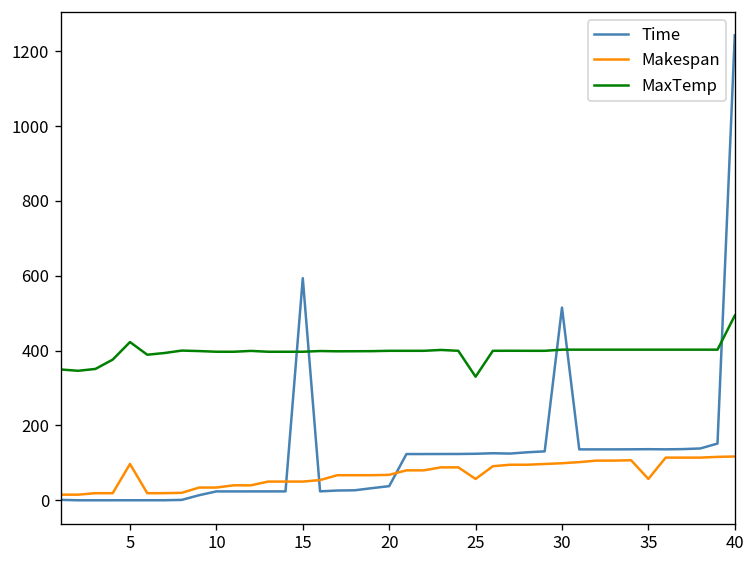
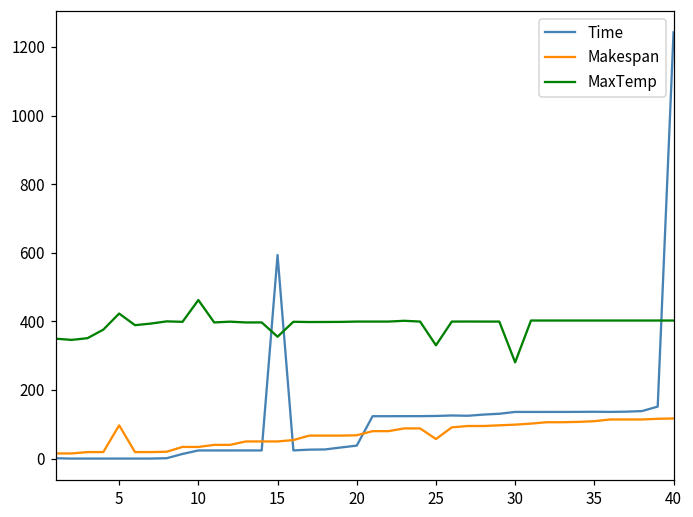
MaxTemp, 10: 400 -> 460
MaxTemp, 15: 400 -> 360
Time, 30: 510 -> 140
MaxTemp, 30: 400 -> 280
Makespan, 35: 60 -> 110
MaxTemp, 40: 490 -> 400
